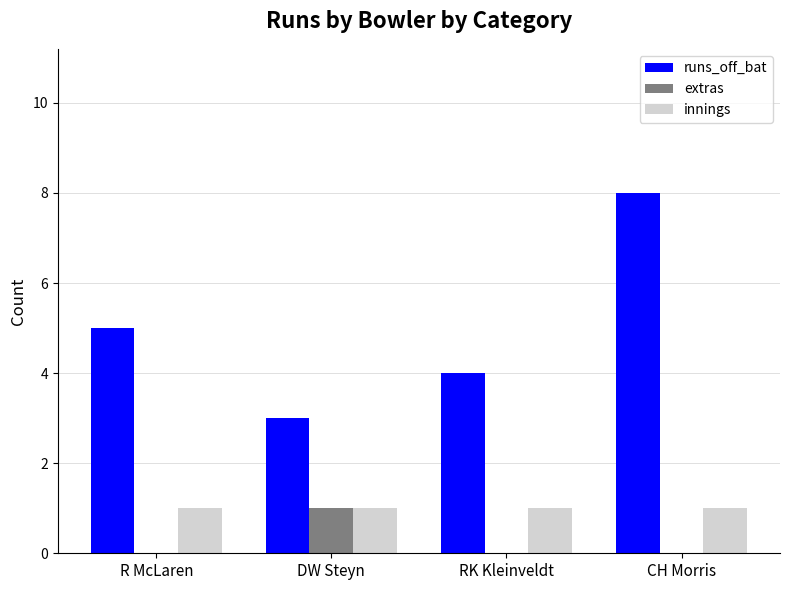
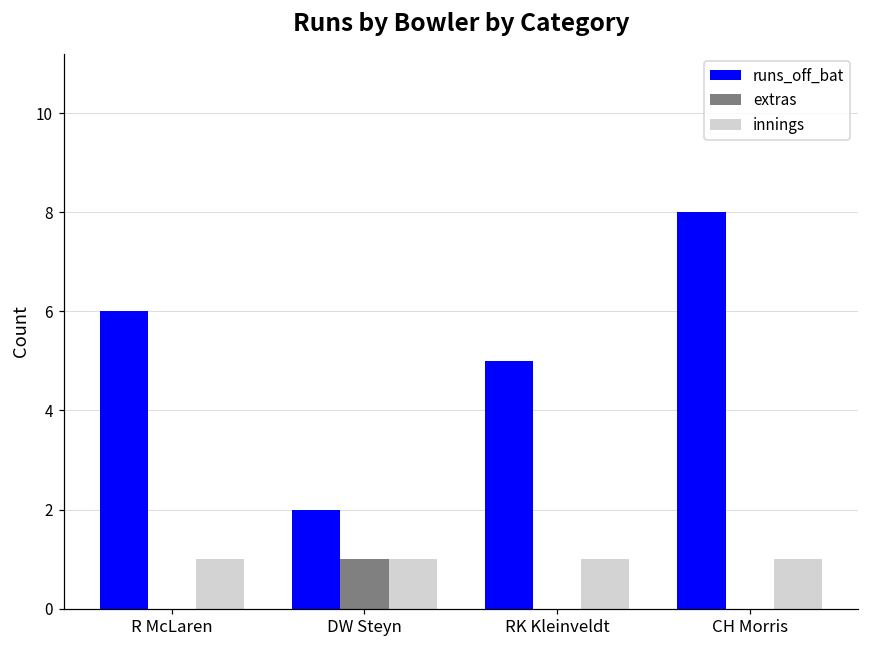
runs_off_bat, R McLaren: 5 -> 6
runs_off_bat, DW Steyn: 3 -> 2
runs_off_bat, RK Kleinveldt: 4 -> 5
